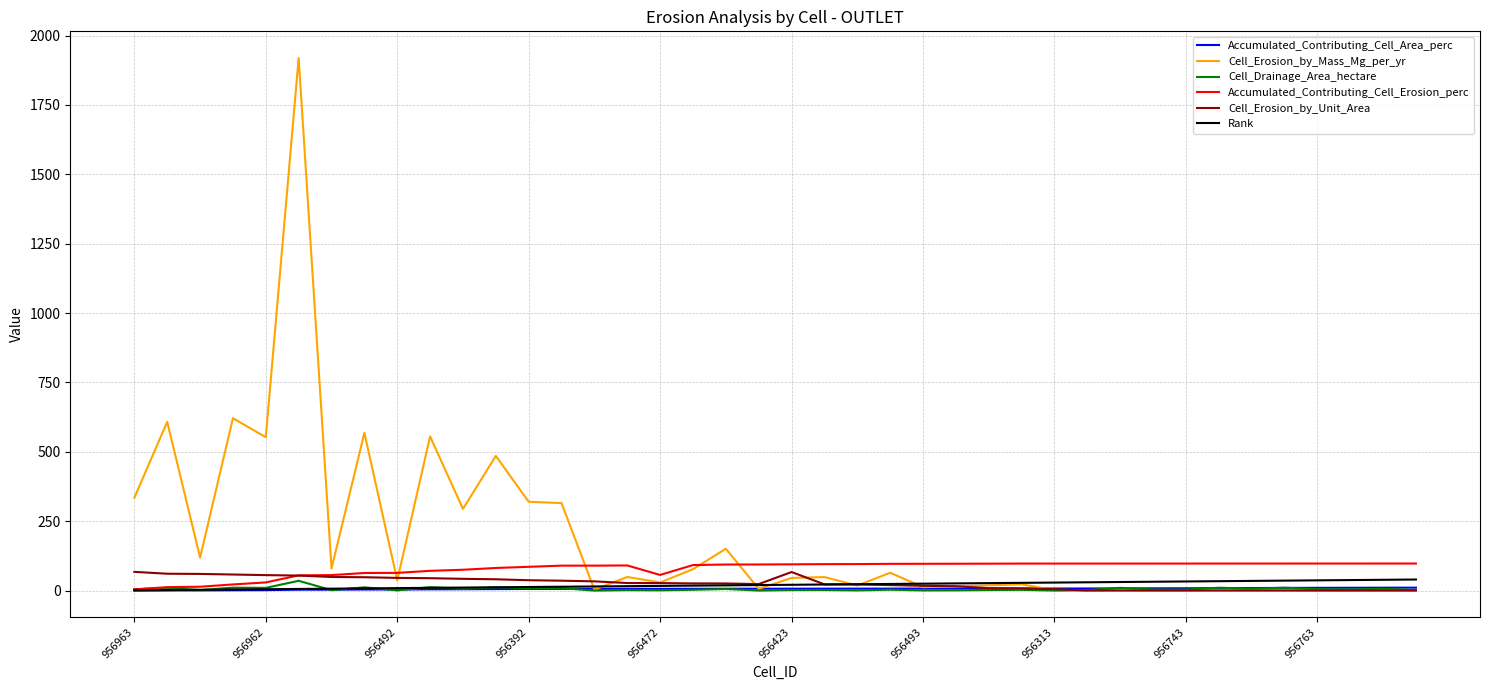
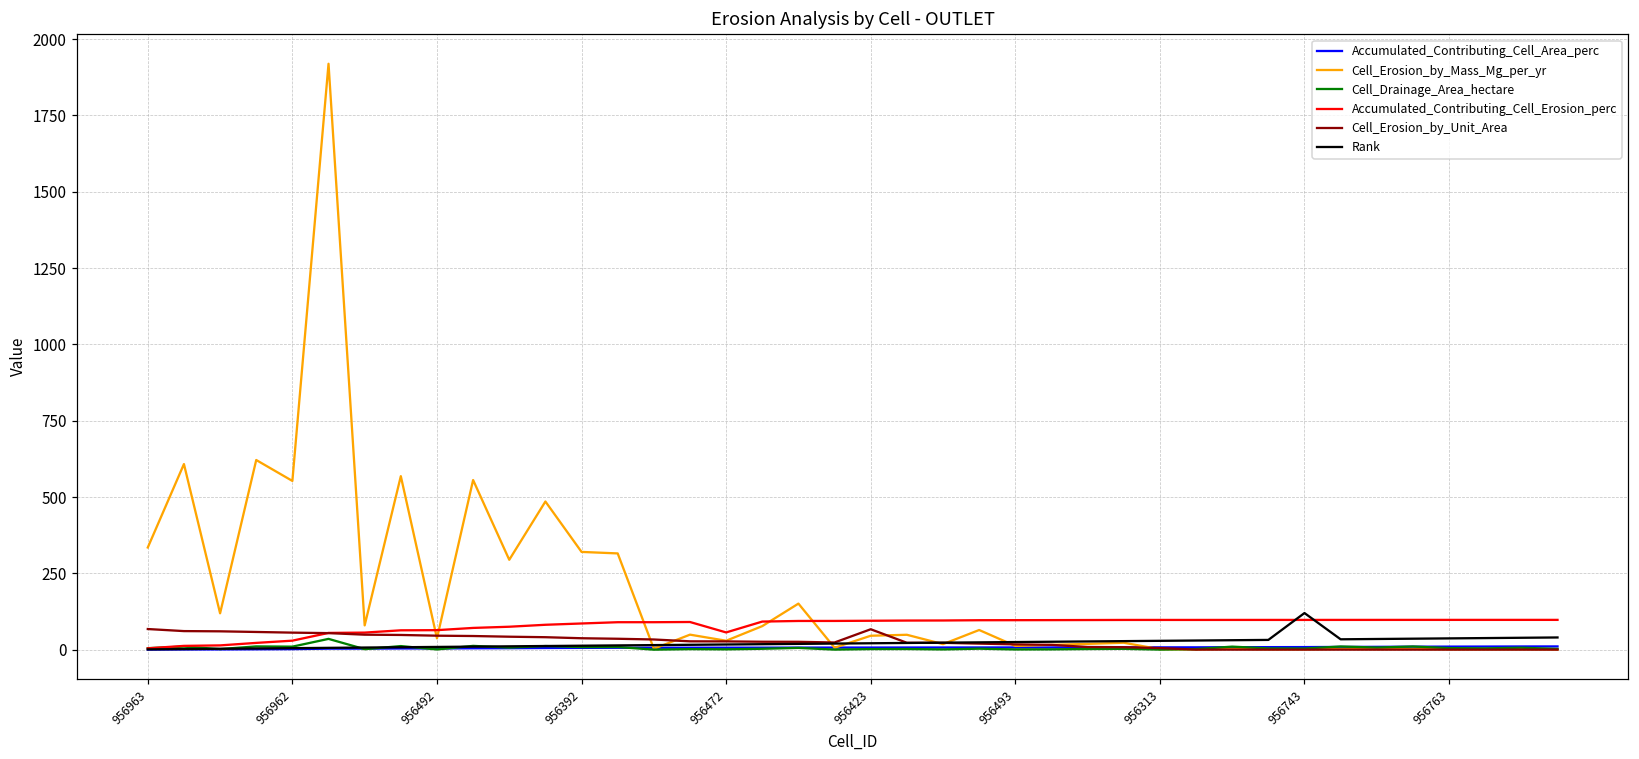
Rank, 956743: 30 -> 120
